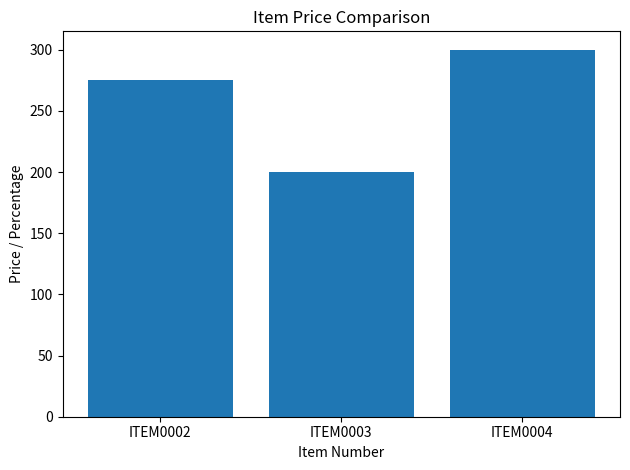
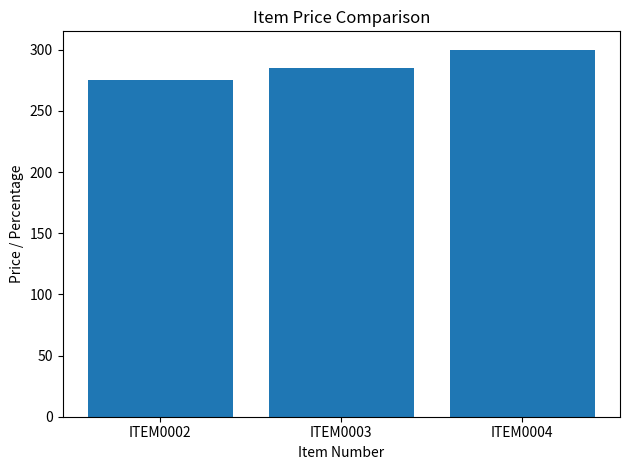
ITEM0003: 200 -> 285
